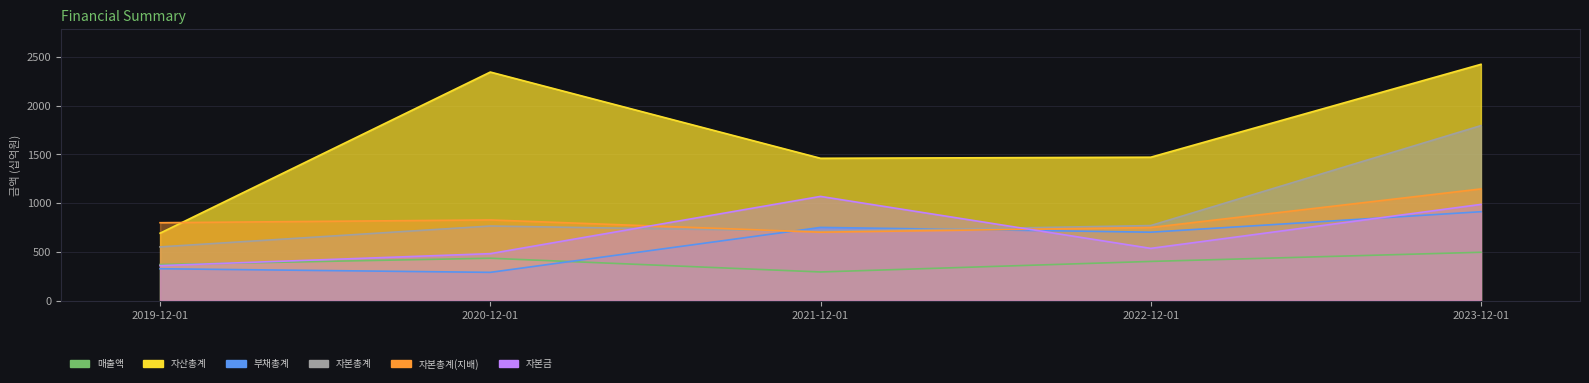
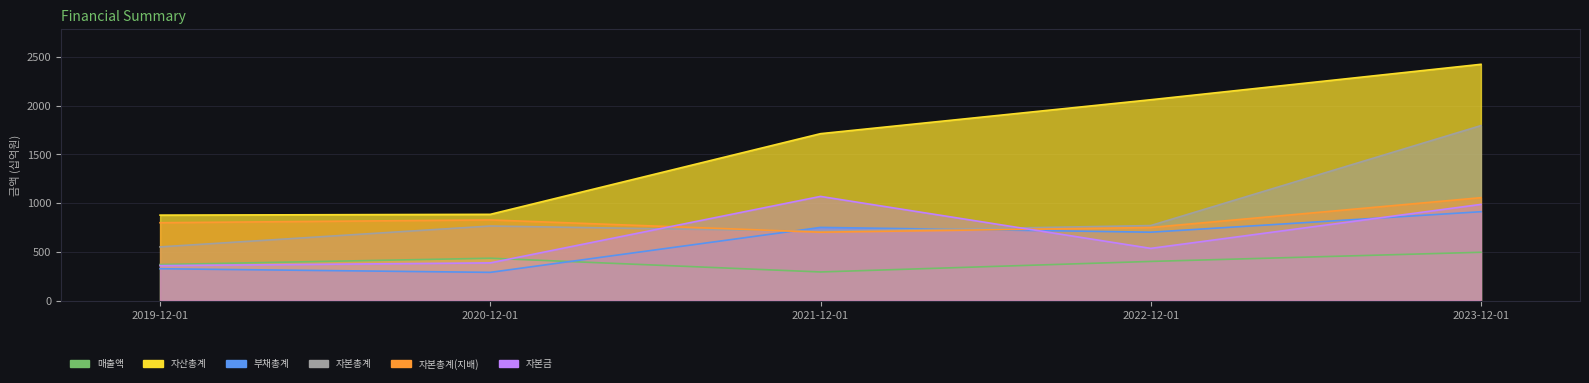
자산총계, 2019-12-01: 700 -> 900
자산총계, 2020-12-01: 2300 -> 900
자본금, 2020-12-01: 500 -> 400
자산총계, 2021-12-01: 1500 -> 1700
자산총계, 2022-12-01: 1500 -> 2100
자본총계(지배), 2023-12-01: 1140 -> 1060
